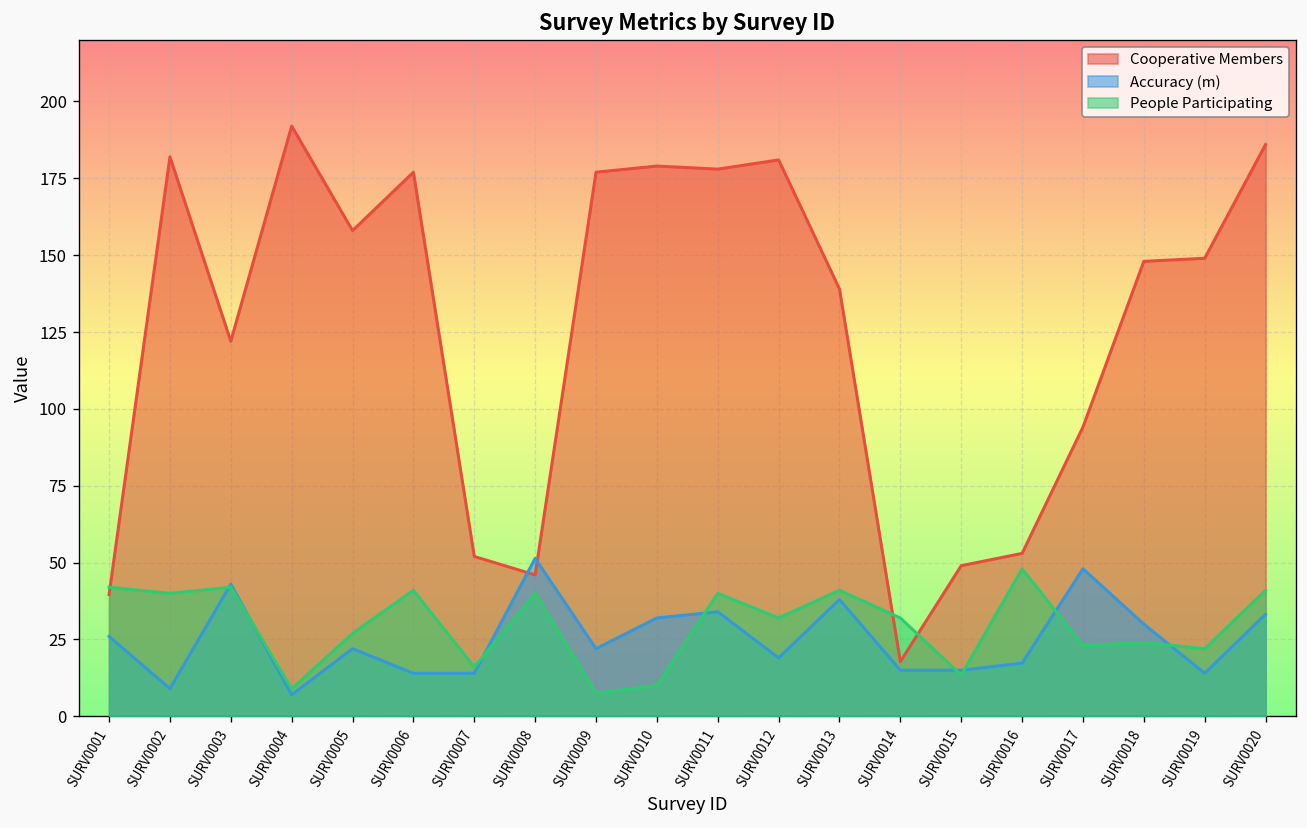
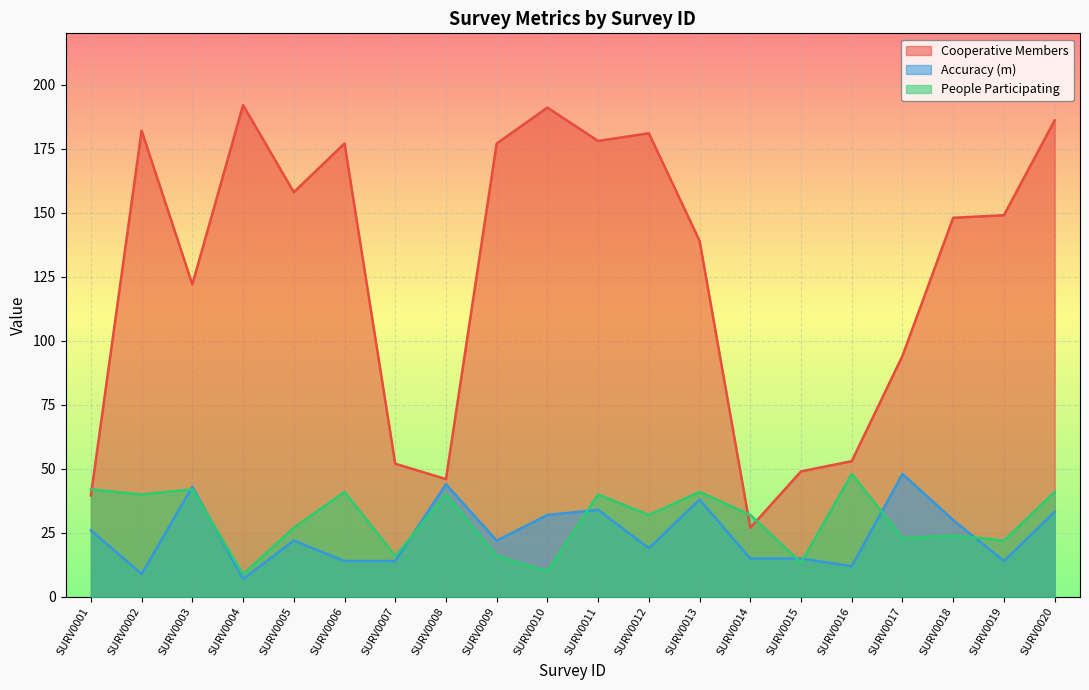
Accuracy (m), SURV0008: 51 -> 44
People Participating, SURV0009: 8 -> 16
Cooperative Members, SURV0010: 179 -> 191
Cooperative Members, SURV0014: 18 -> 27
Accuracy (m), SURV0016: 17 -> 12
